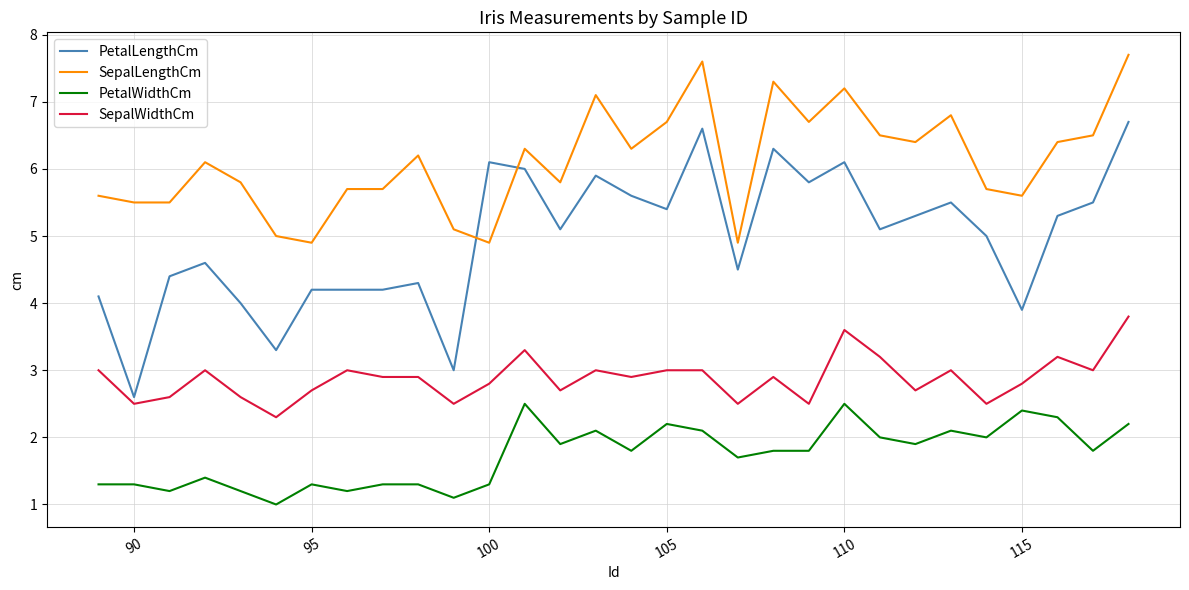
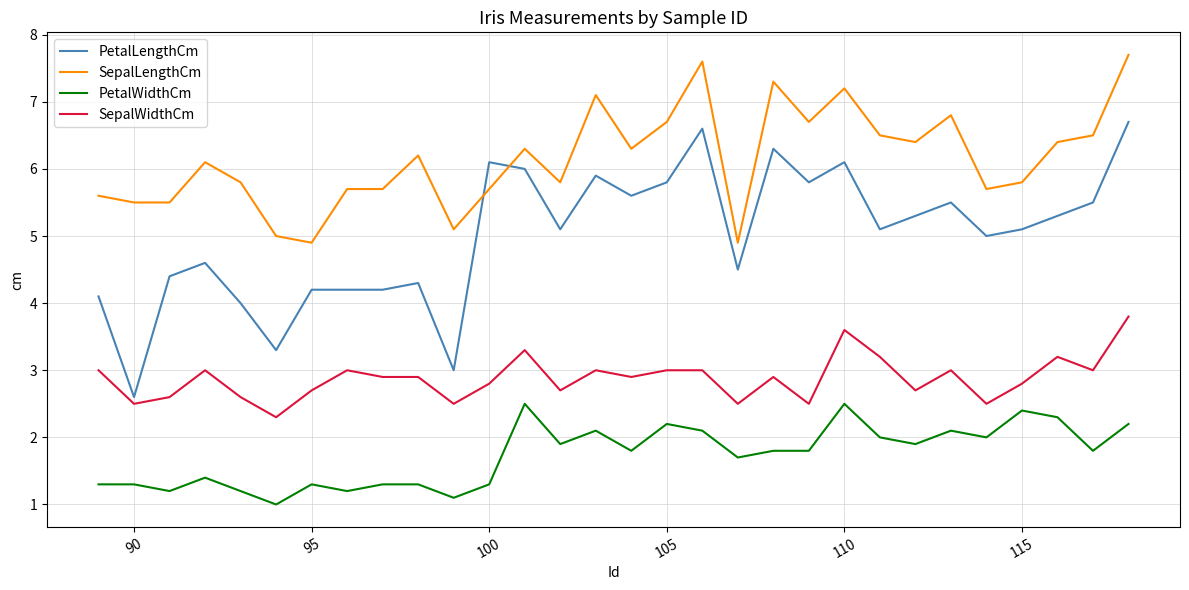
SepalLengthCm, 100: 4.9 -> 5.7
PetalLengthCm, 105: 5.4 -> 5.8
PetalLengthCm, 115: 3.9 -> 5.1
SepalLengthCm, 115: 5.6 -> 5.8
